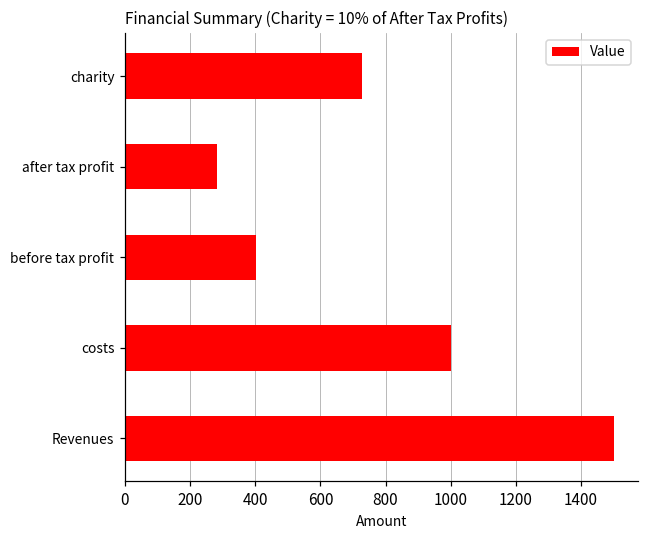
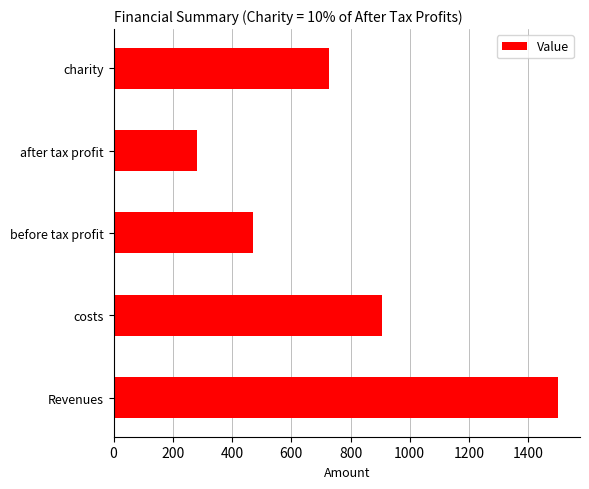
before tax profit: 400 -> 470
costs: 1000 -> 910
